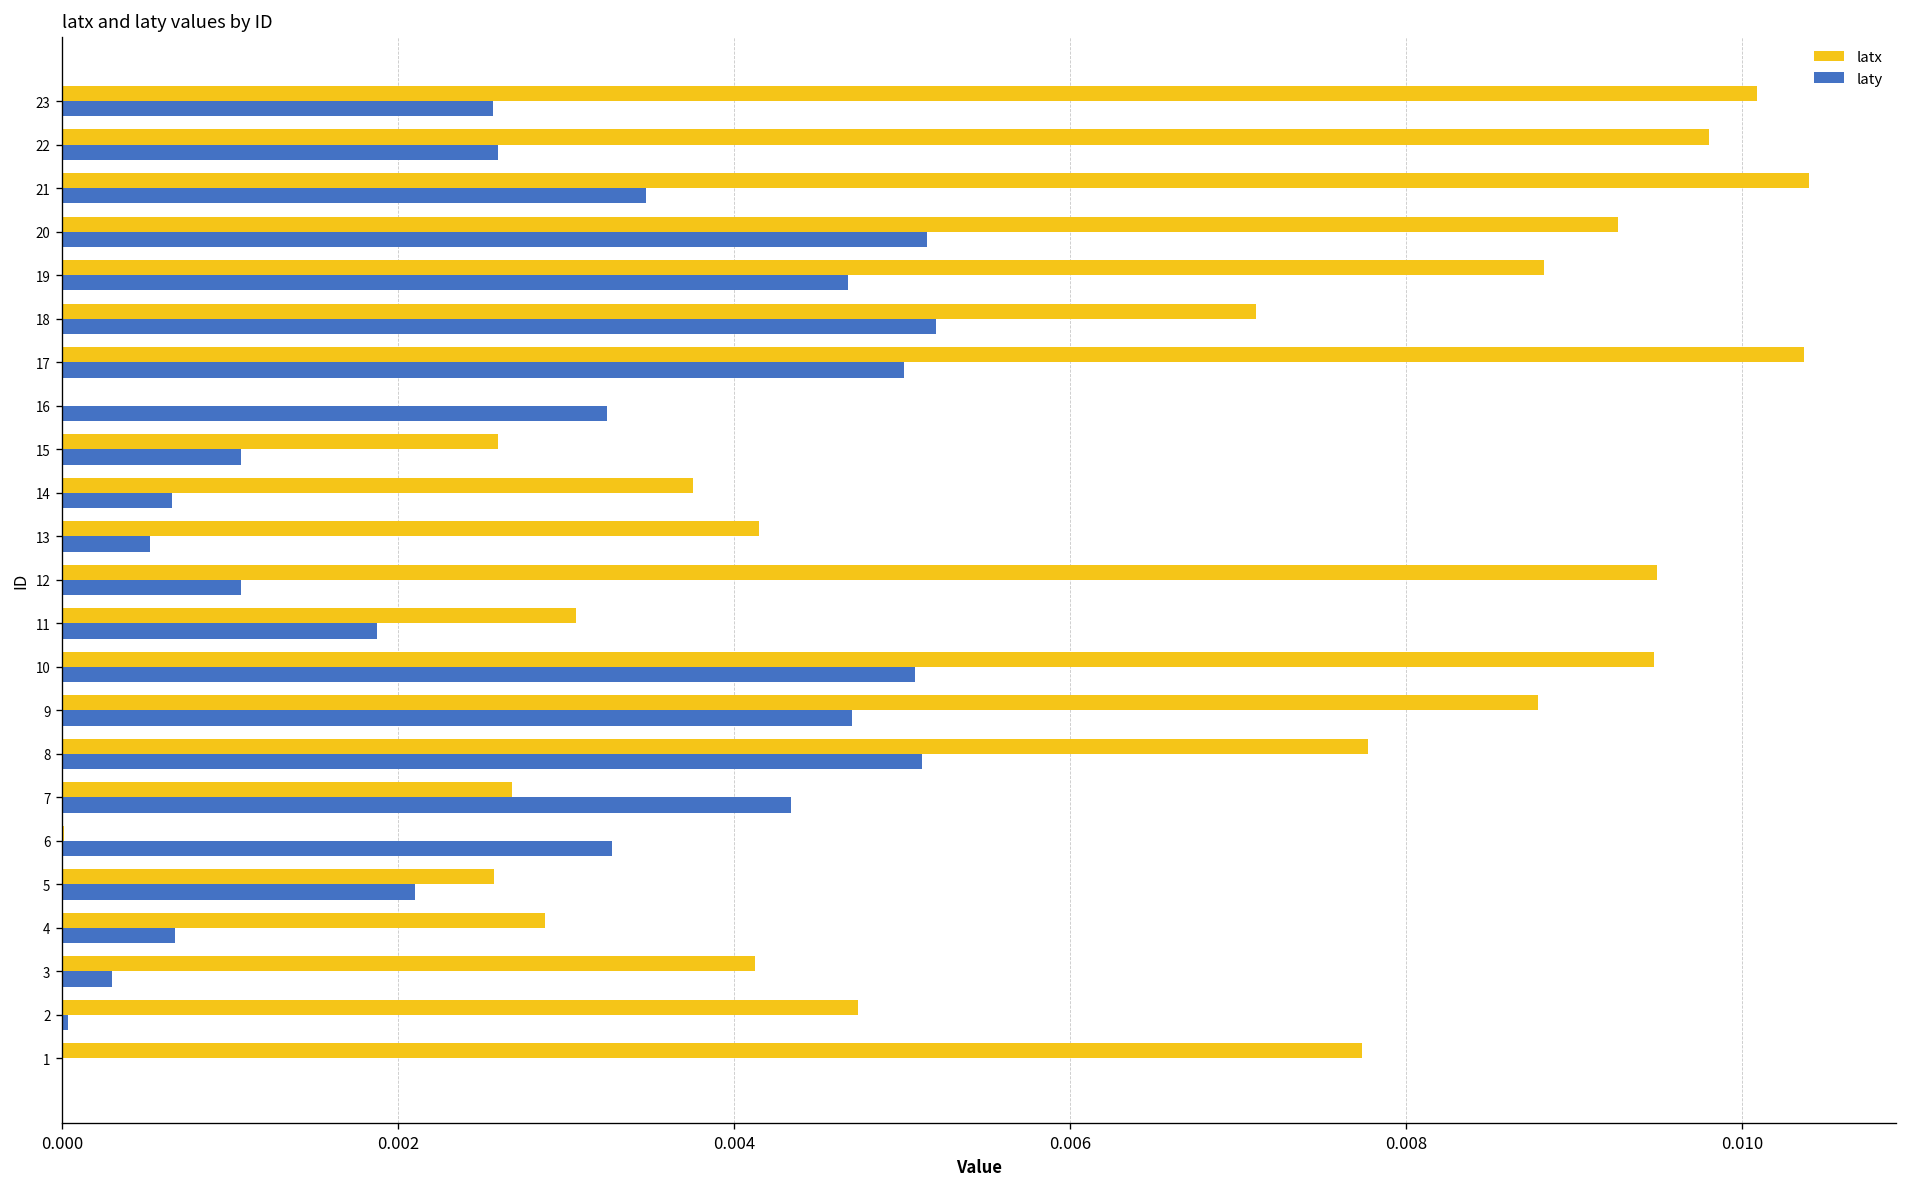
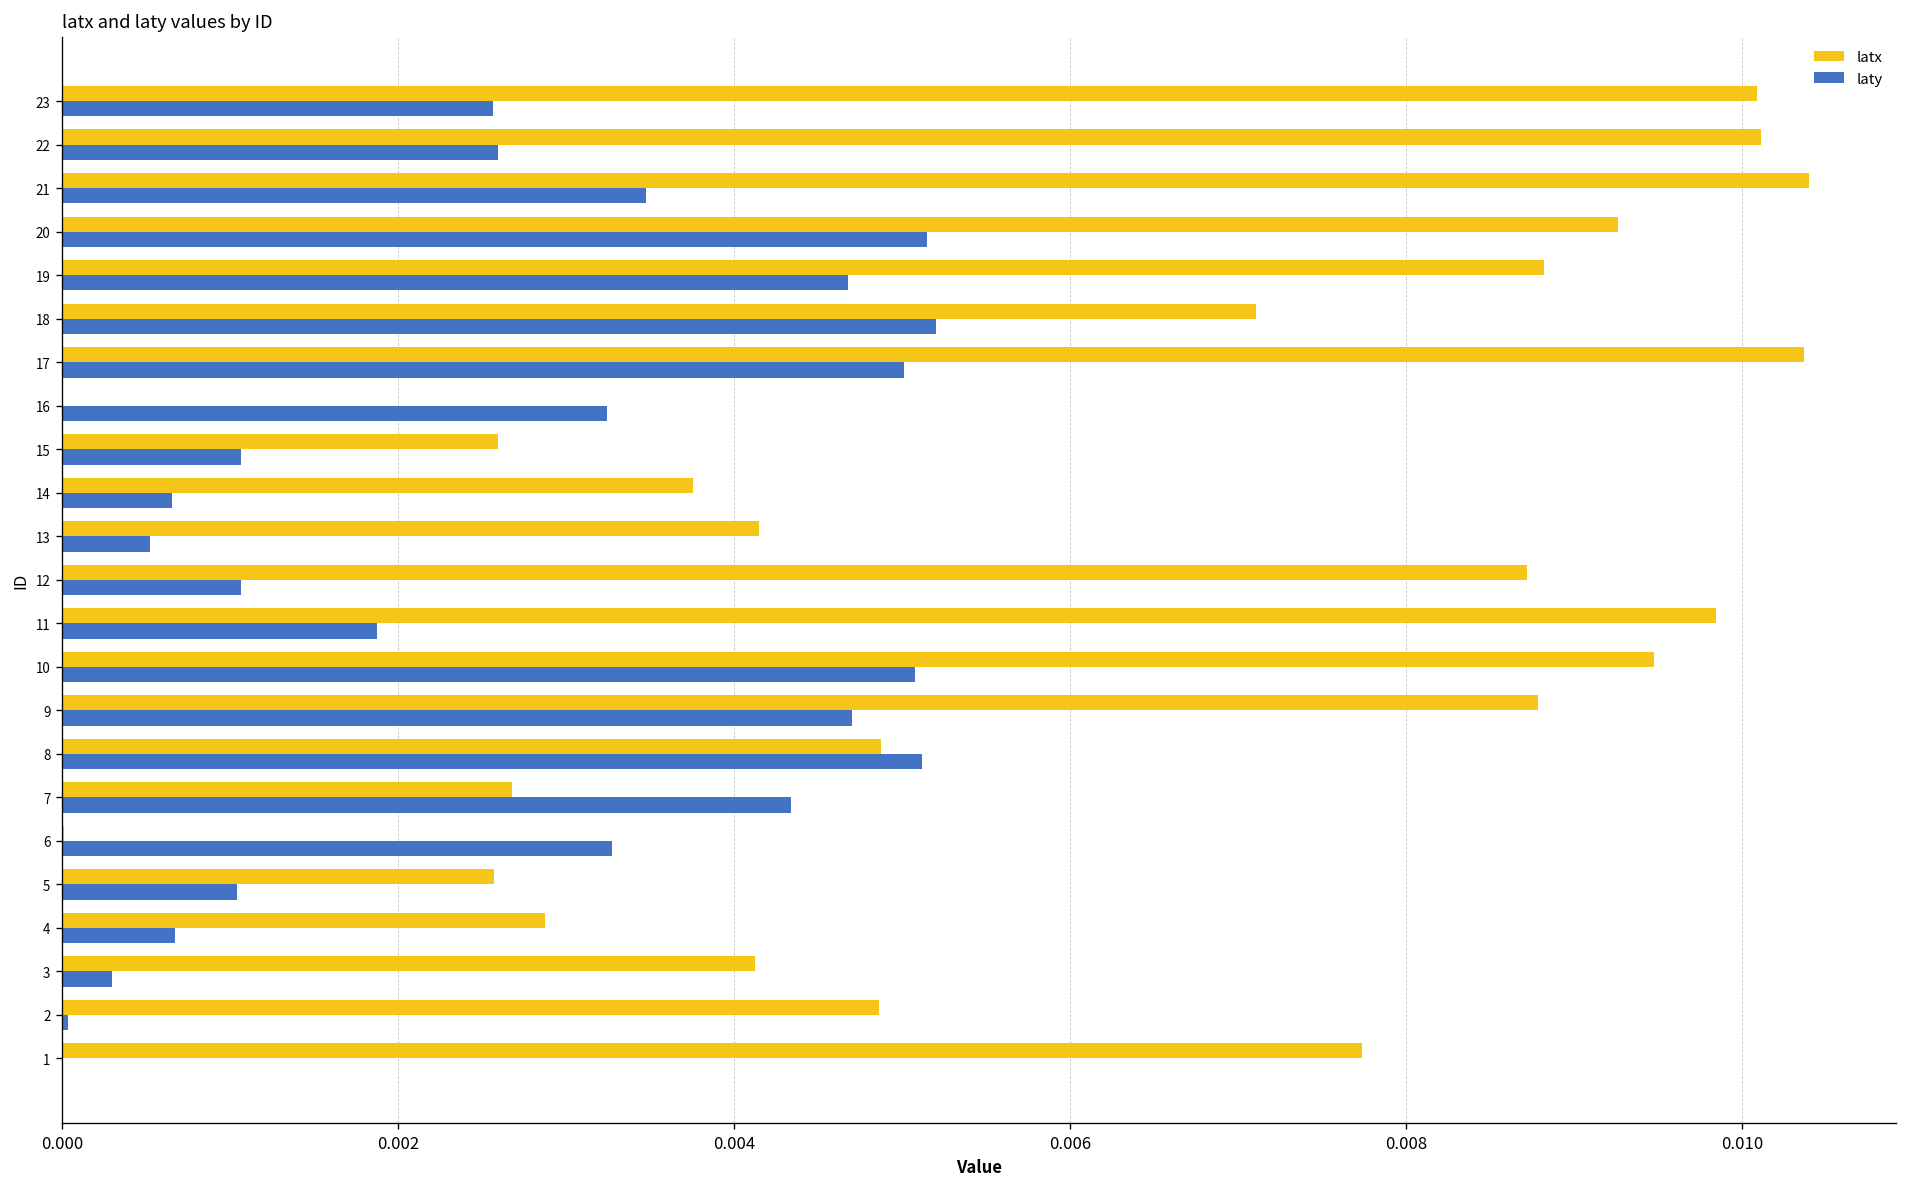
latx, 22: 0.00980 -> 0.01011
latx, 12: 0.00949 -> 0.00872
latx, 11: 0.00306 -> 0.00984
latx, 8: 0.00777 -> 0.00487
laty, 5: 0.00210 -> 0.00104
latx, 2: 0.00474 -> 0.00486
